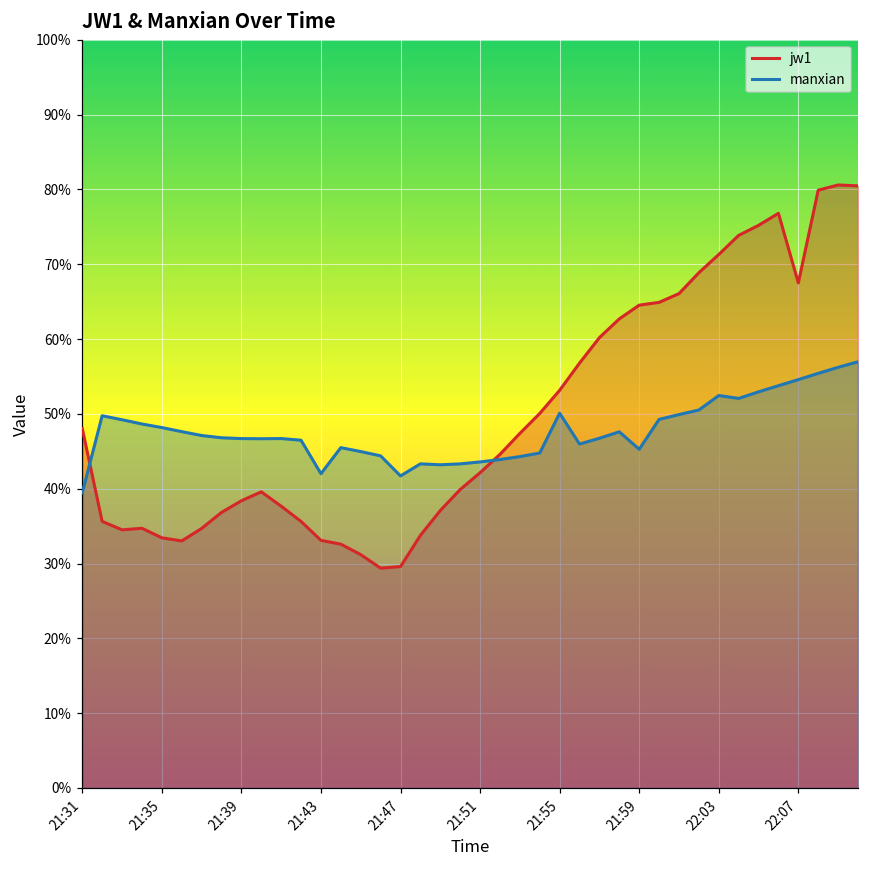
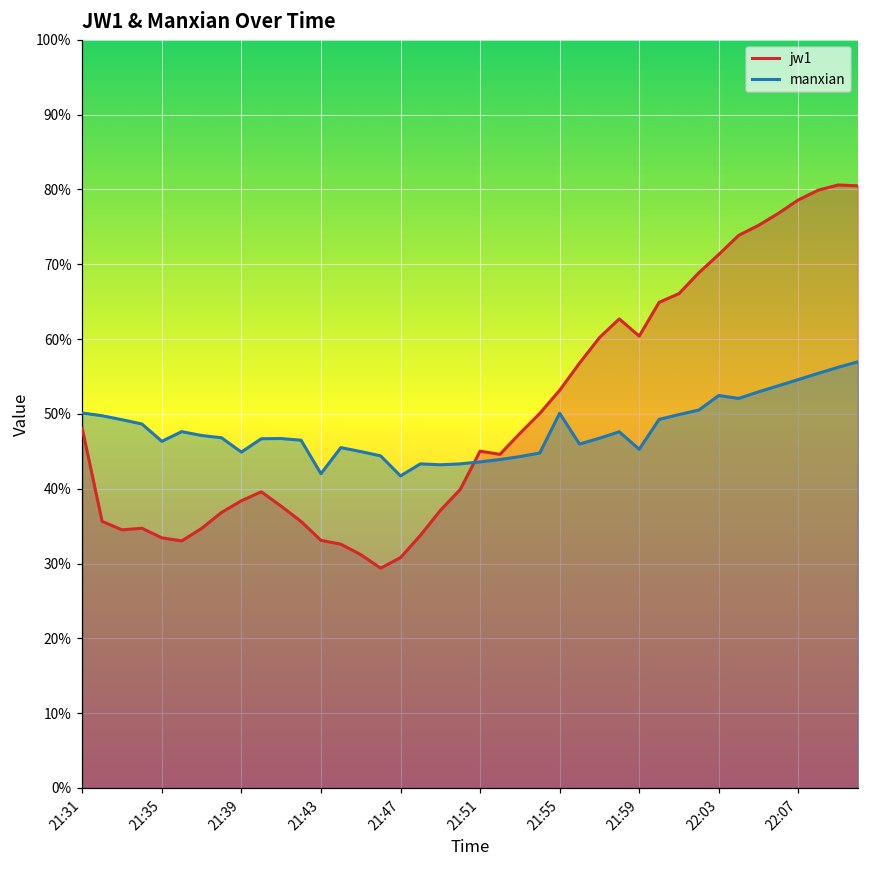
manxian, 21:31: 39% -> 50%
manxian, 21:35: 48% -> 46%
manxian, 21:39: 47% -> 45%
jw1, 21:47: 30% -> 31%
jw1, 21:51: 42% -> 45%
jw1, 21:59: 65% -> 60%
jw1, 22:07: 68% -> 79%
